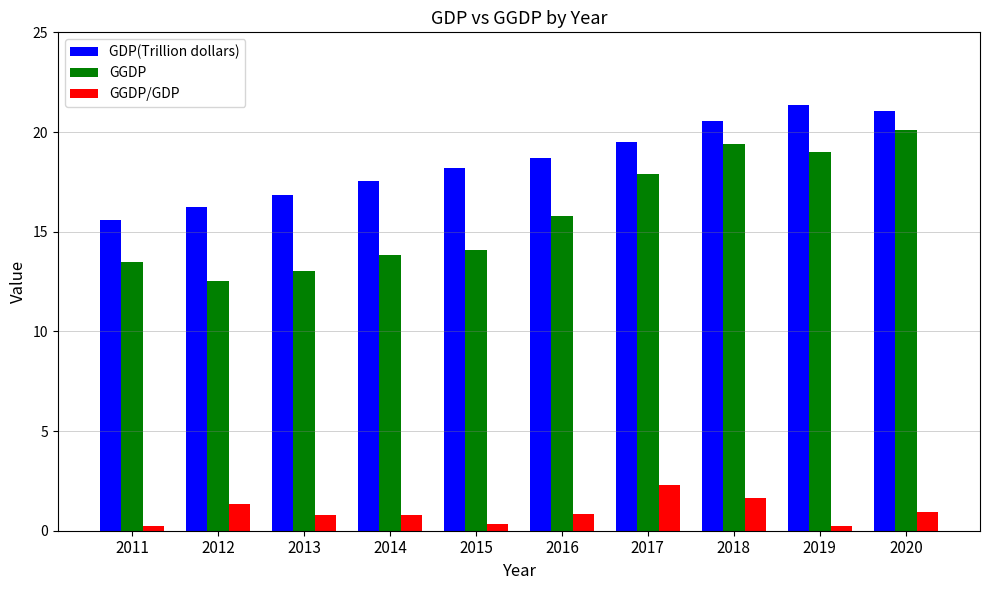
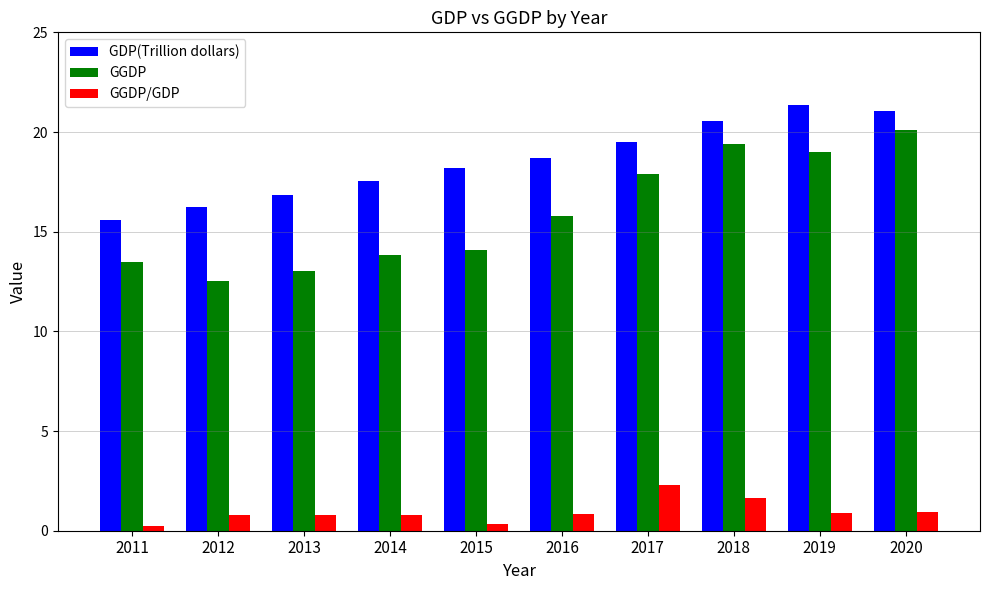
GGDP/GDP, 2012: 1.4 -> 0.8
GGDP/GDP, 2019: 0.2 -> 0.9
